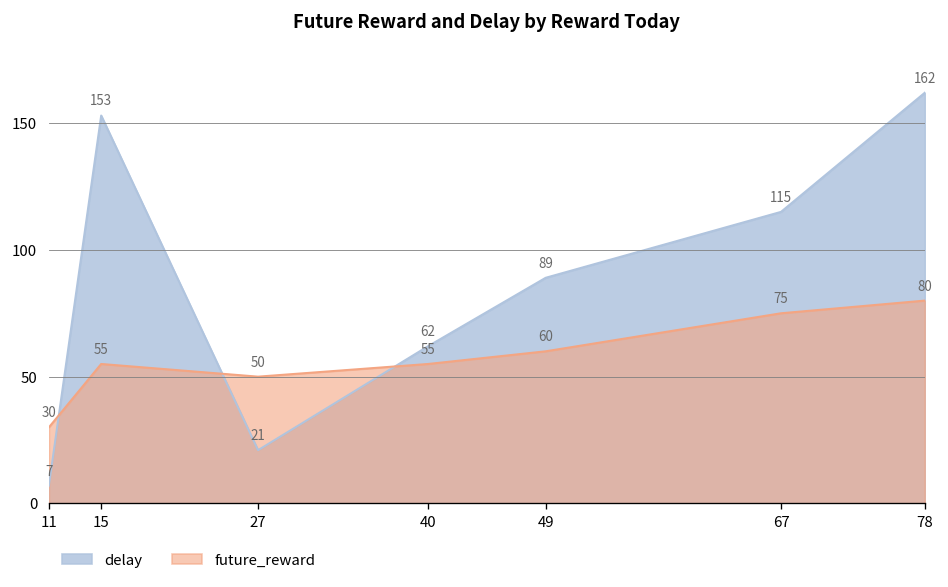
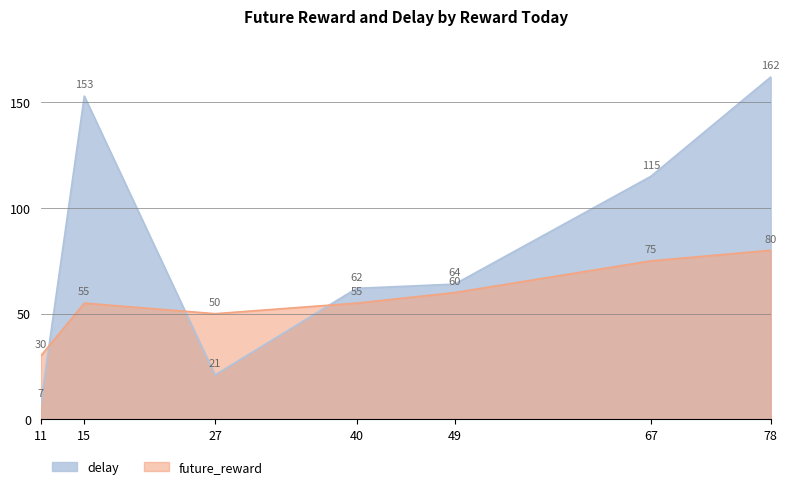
delay, 49: 89 -> 64
